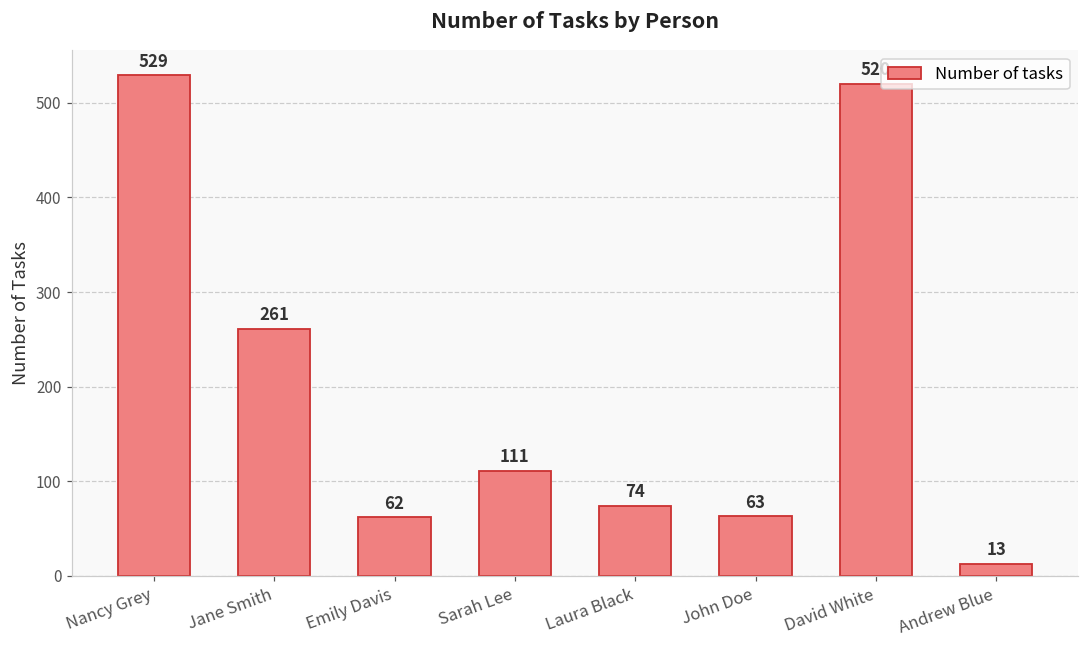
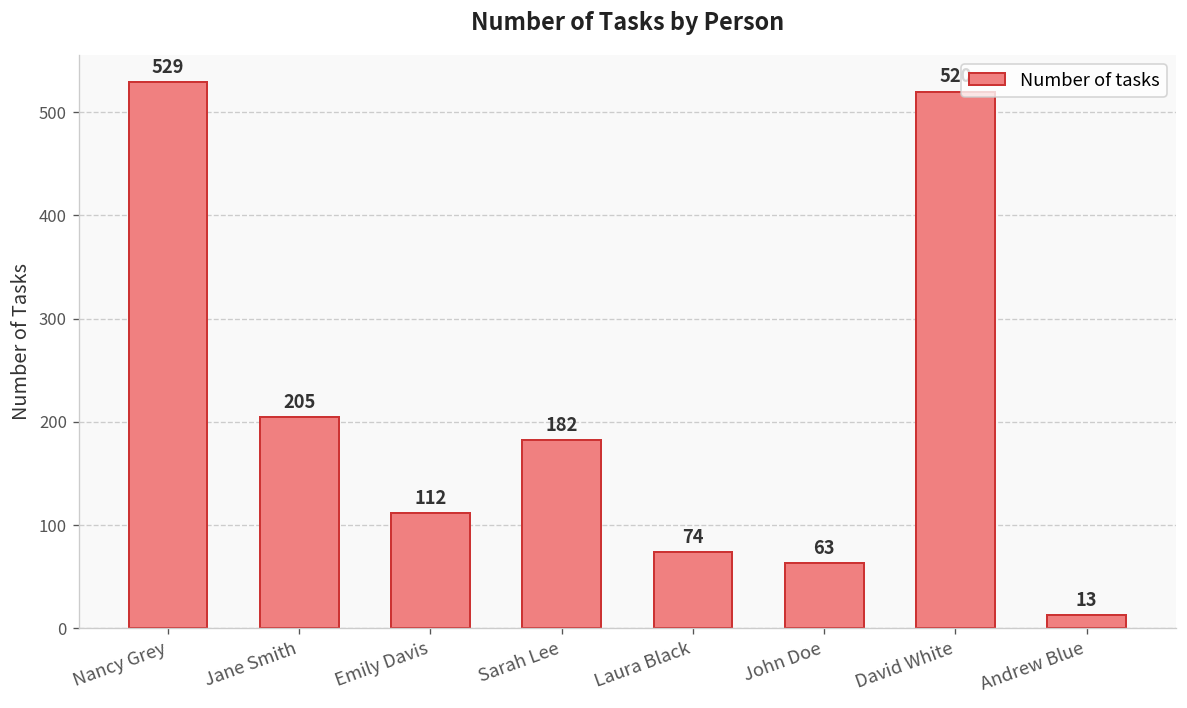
Jane Smith: 261 -> 205
Emily Davis: 62 -> 112
Sarah Lee: 111 -> 182
